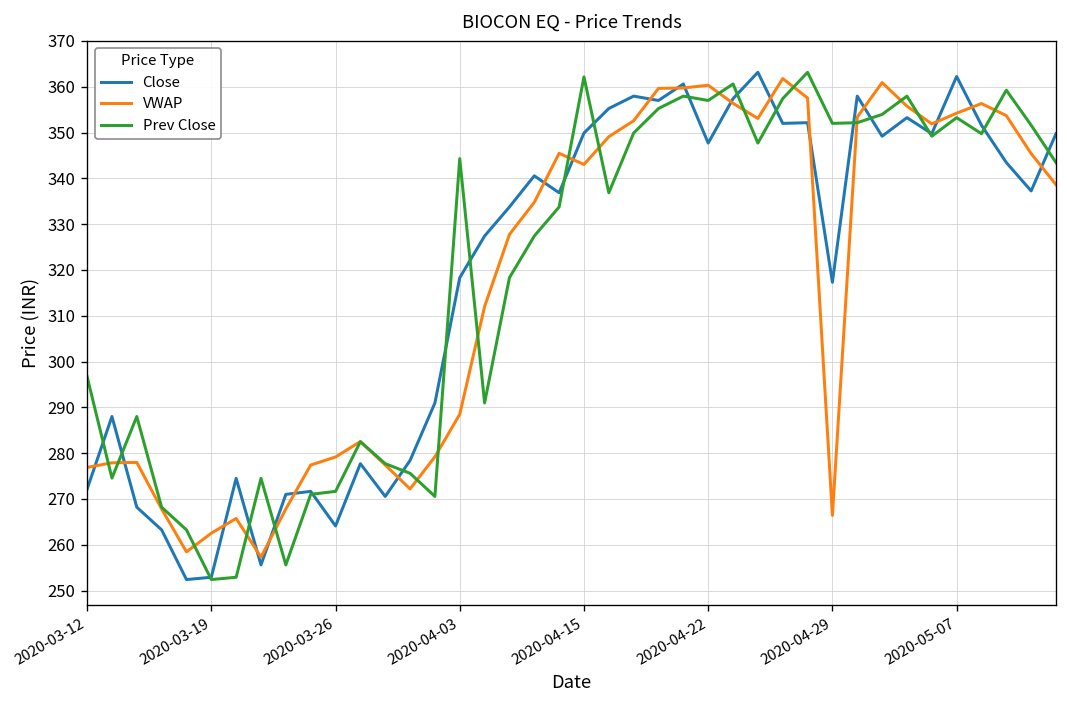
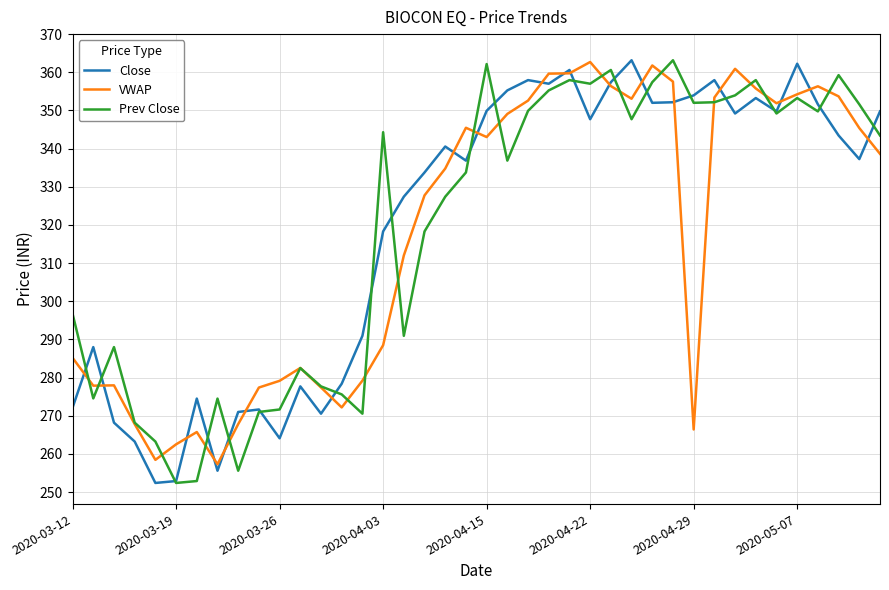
VWAP, 2020-03-12: 277 -> 285
VWAP, 2020-04-22: 360 -> 363
Close, 2020-04-29: 317 -> 354
